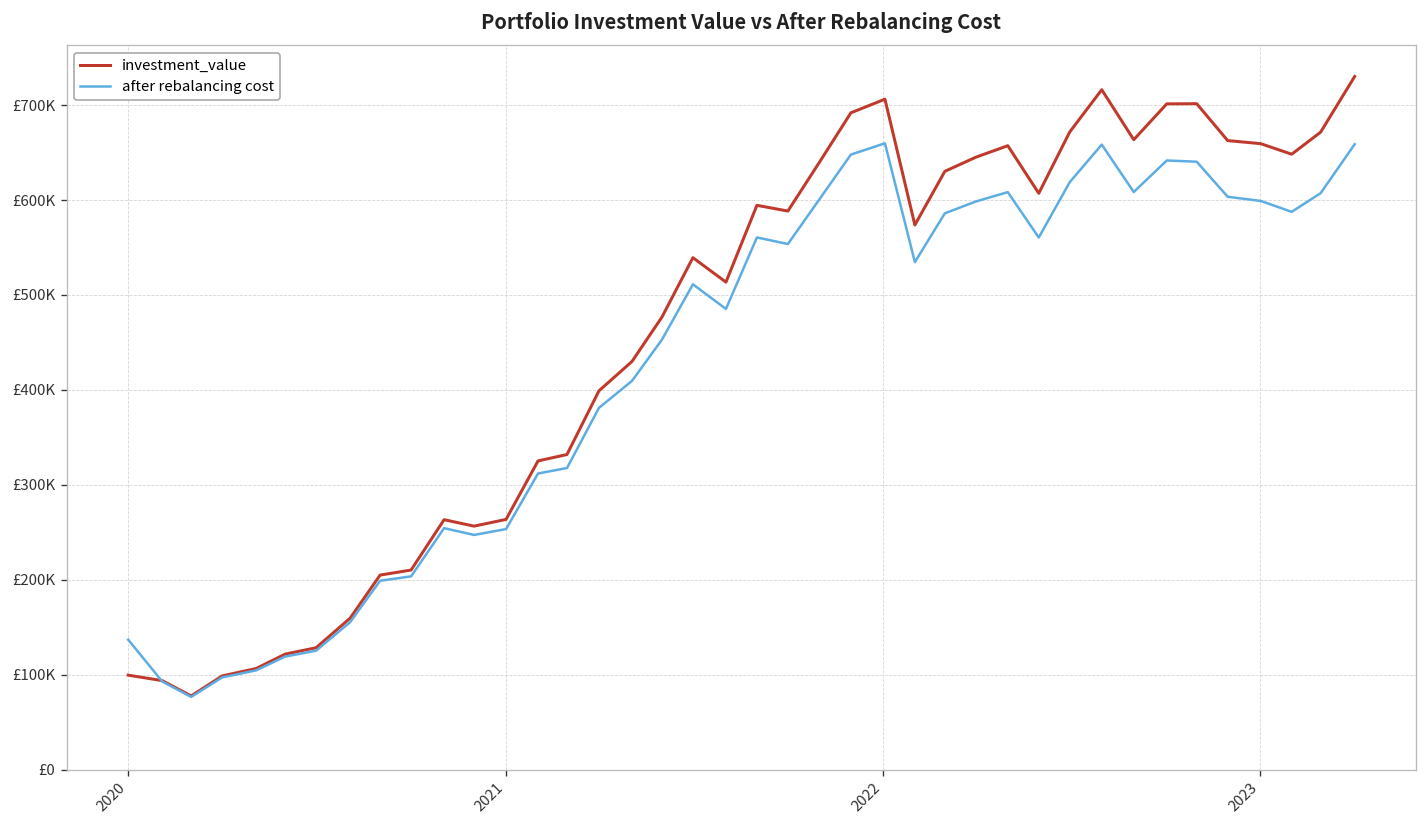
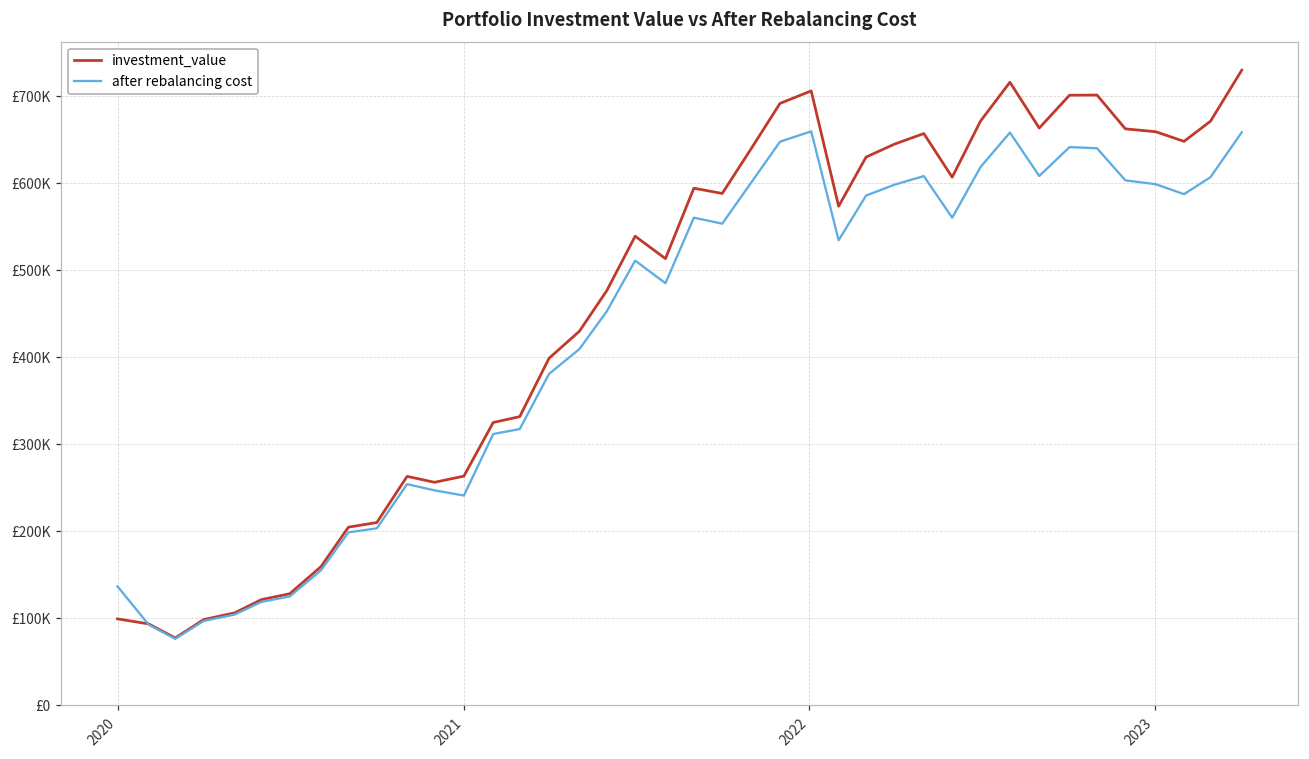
after rebalancing cost, 2021: £250000 -> £240000
